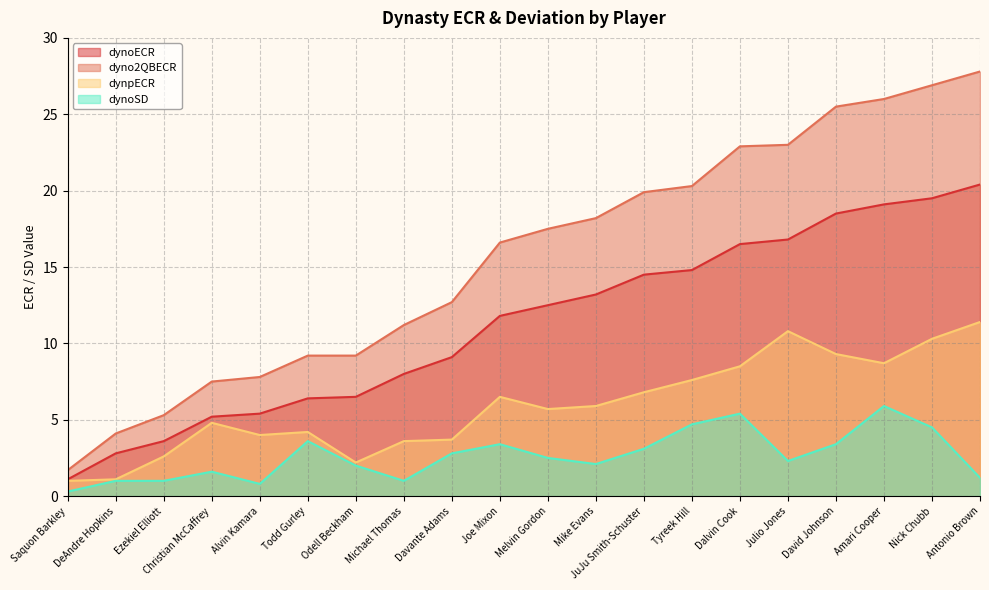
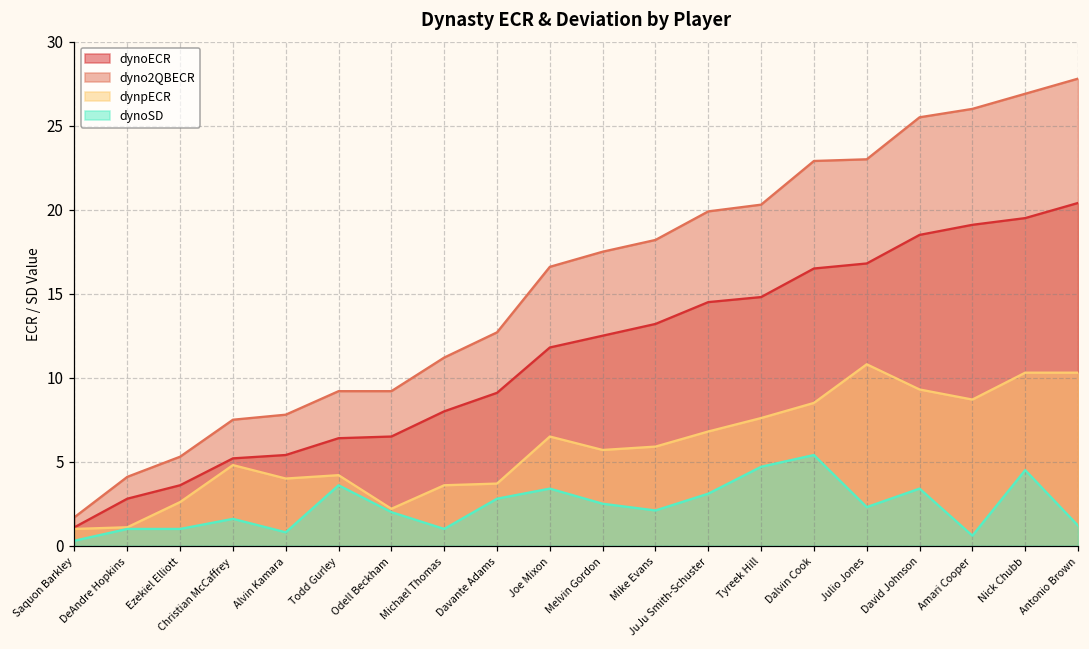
dynoSD, Amari Cooper: 5.9 -> 0.6
dynpECR, Antonio Brown: 11.4 -> 10.3
